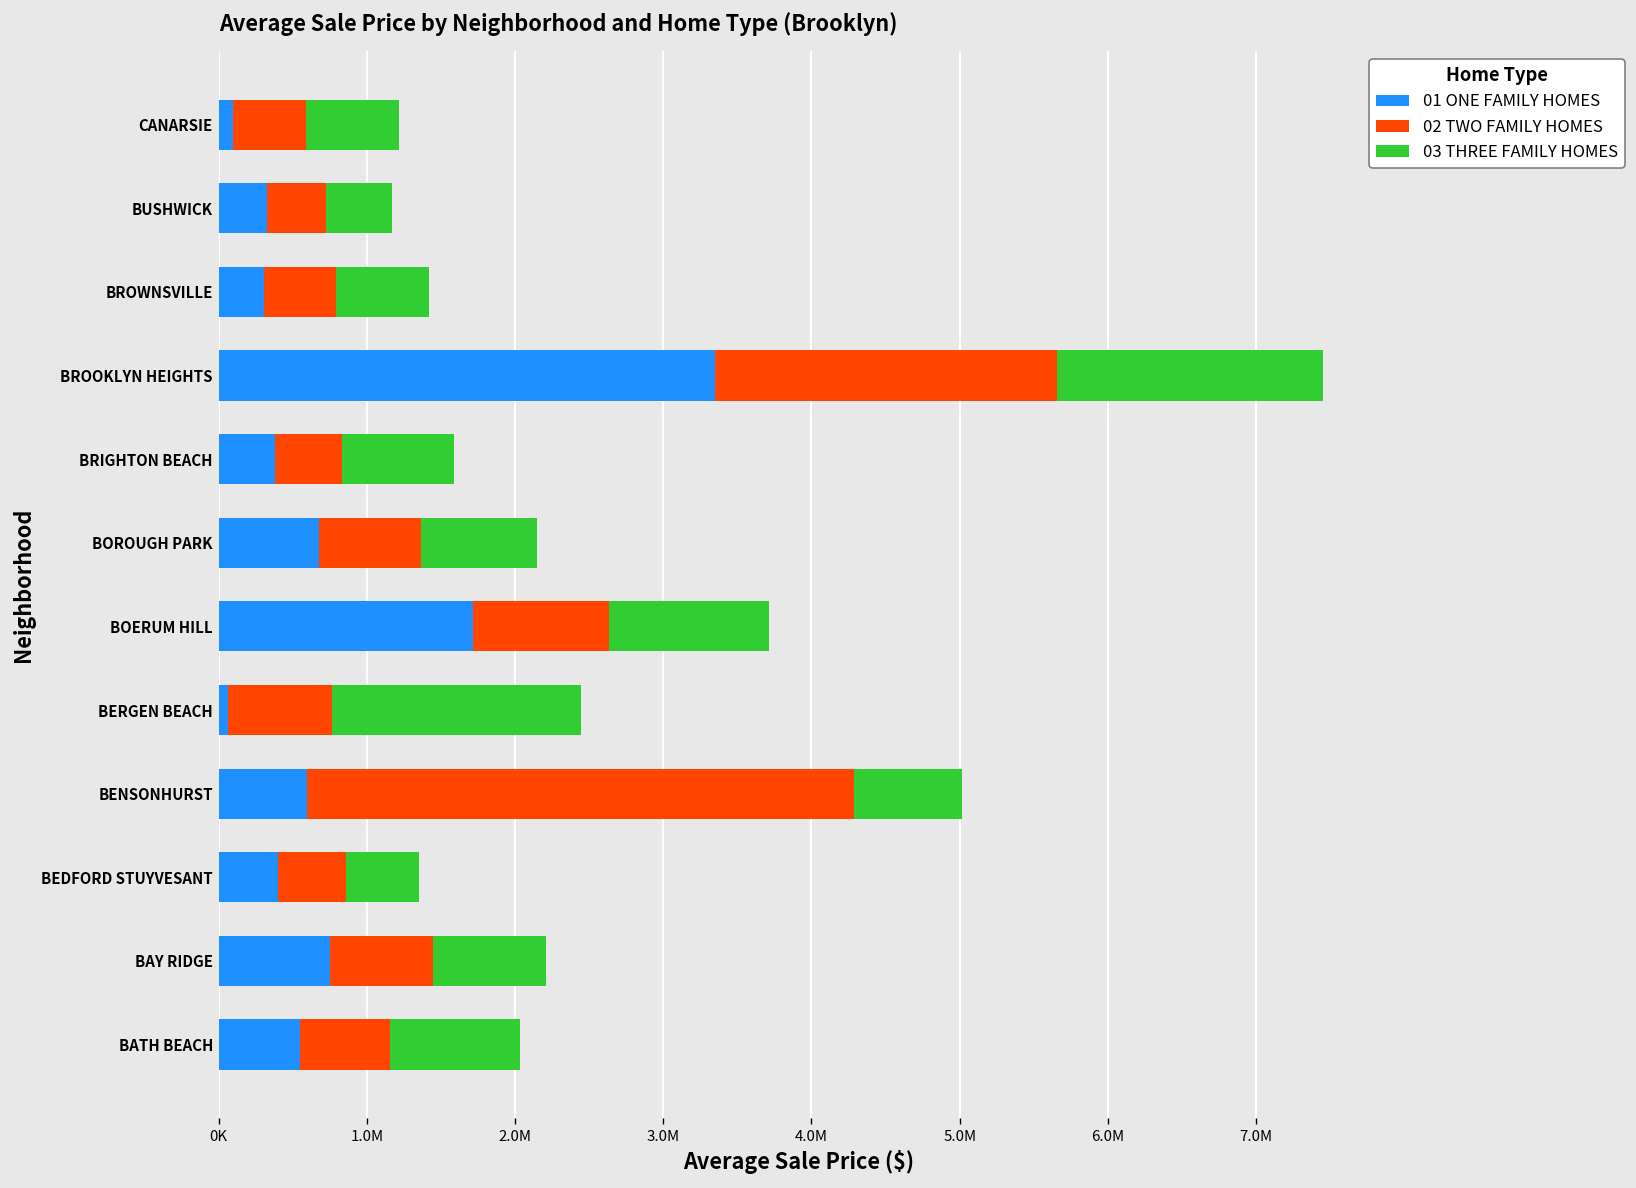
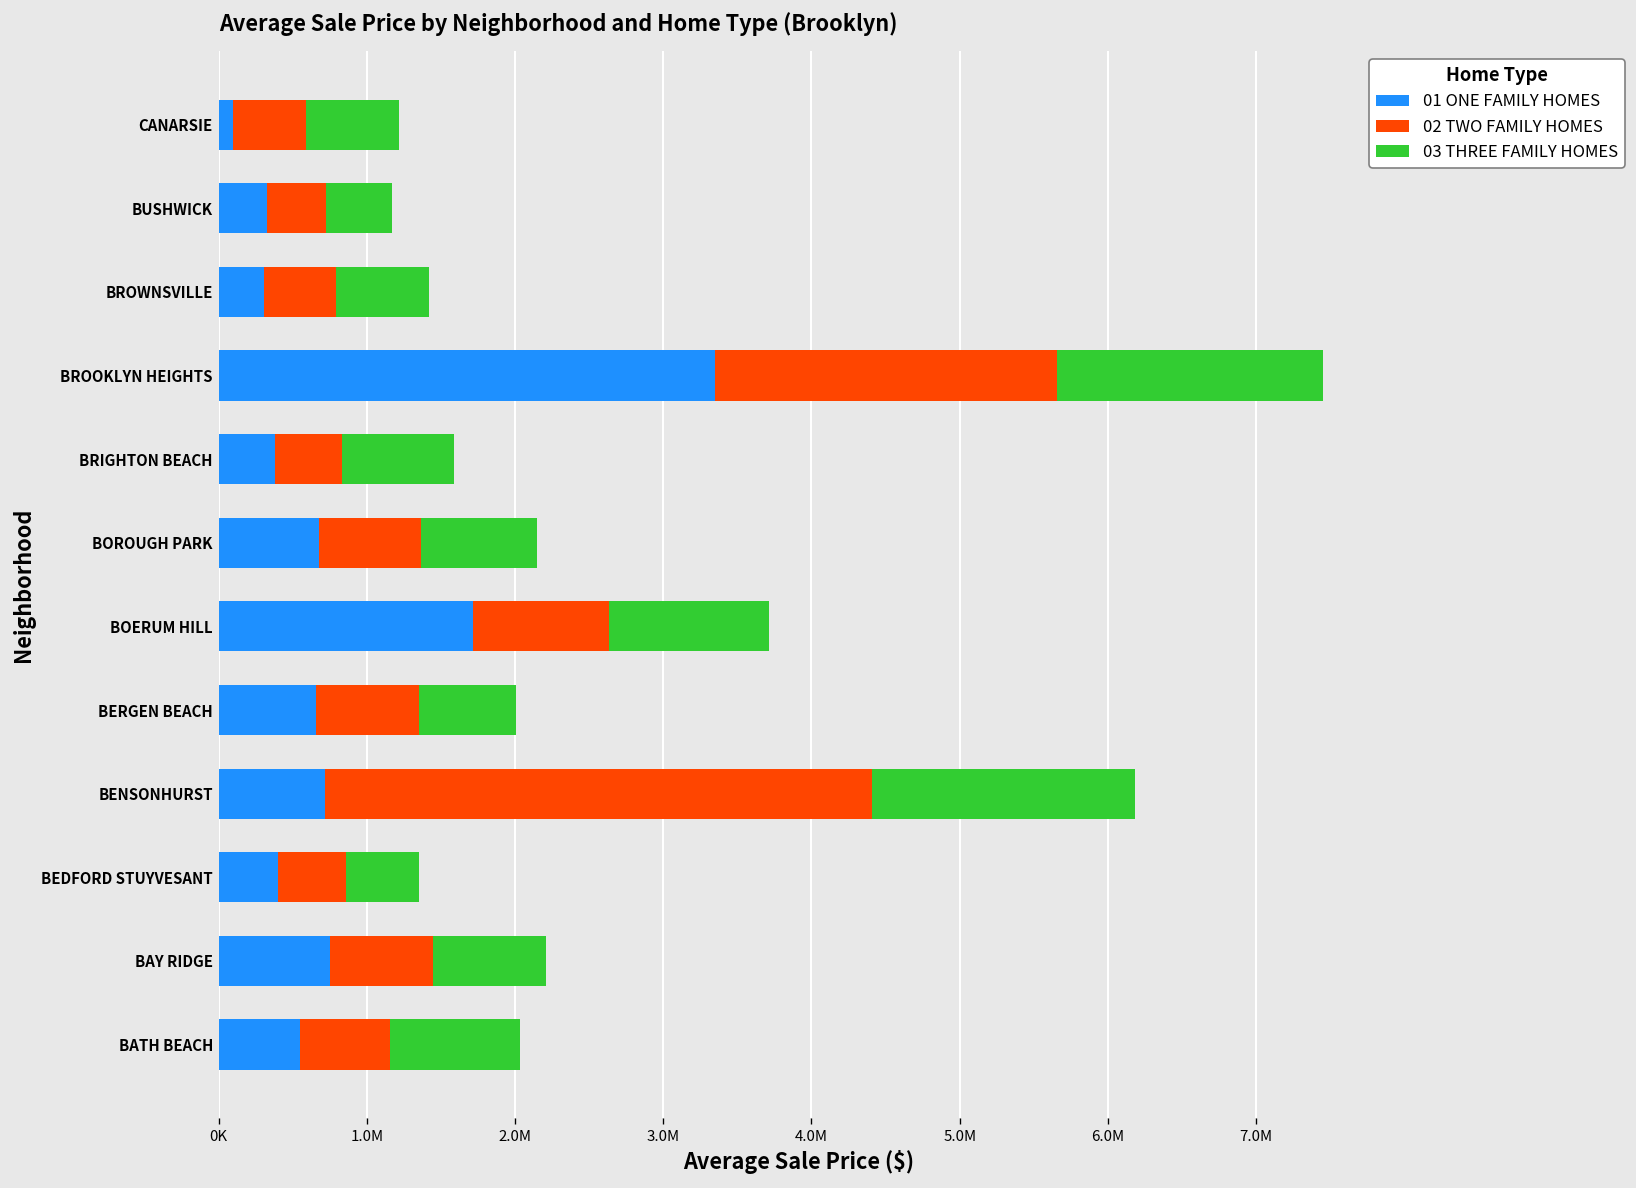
01 ONE FAMILY HOMES, BERGEN BEACH: 70000 -> 660000
03 THREE FAMILY HOMES, BERGEN BEACH: 1690000 -> 650000
01 ONE FAMILY HOMES, BENSONHURST: 600000 -> 720000
03 THREE FAMILY HOMES, BENSONHURST: 730000 -> 1780000
